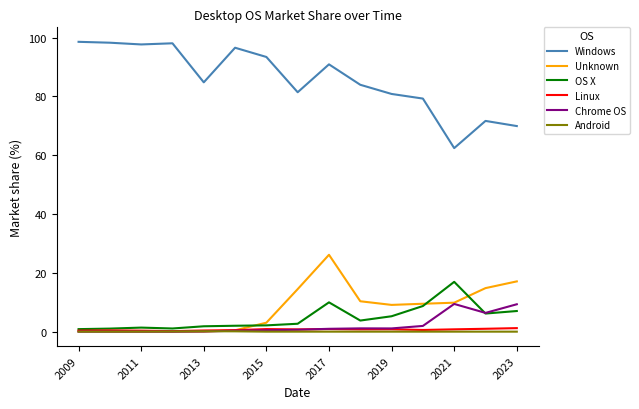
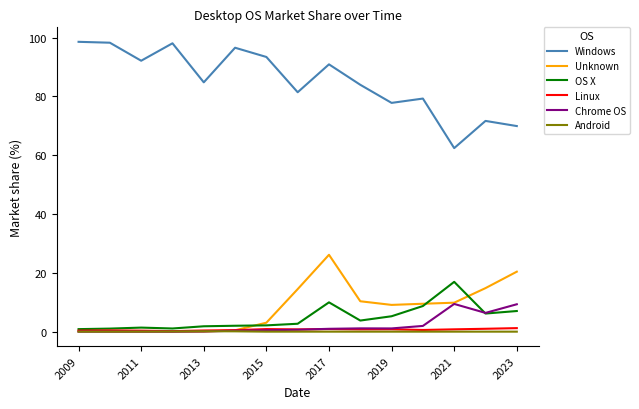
Windows, 2011: 98 -> 92
Windows, 2019: 81 -> 78
Unknown, 2023: 17 -> 20
